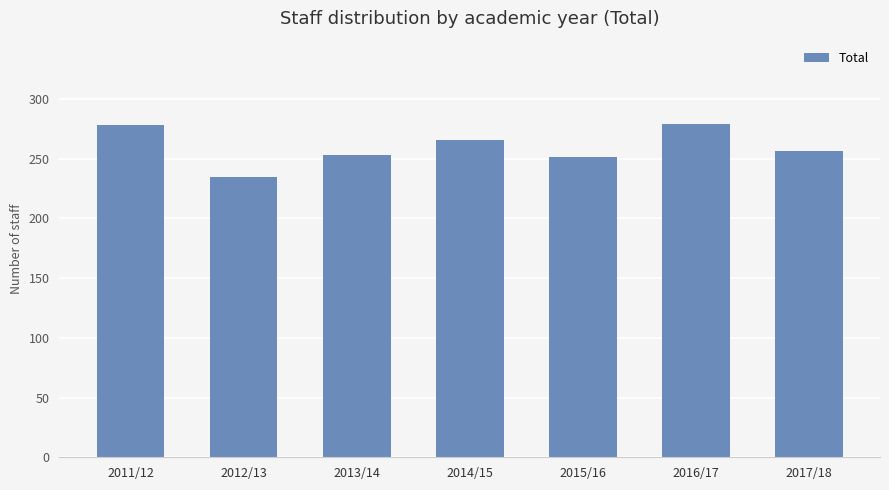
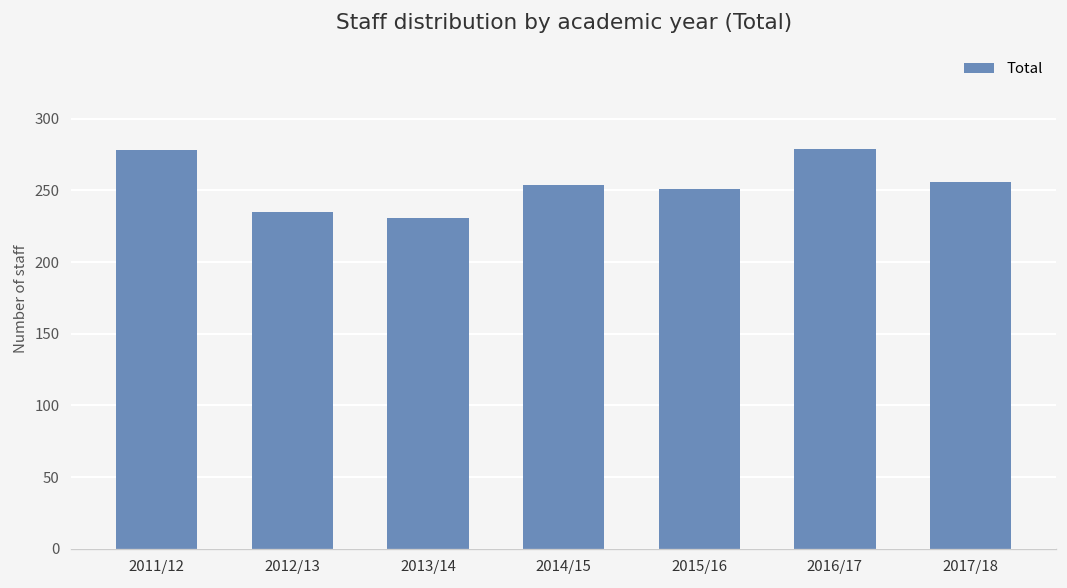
2013/14: 253 -> 231
2014/15: 266 -> 254
